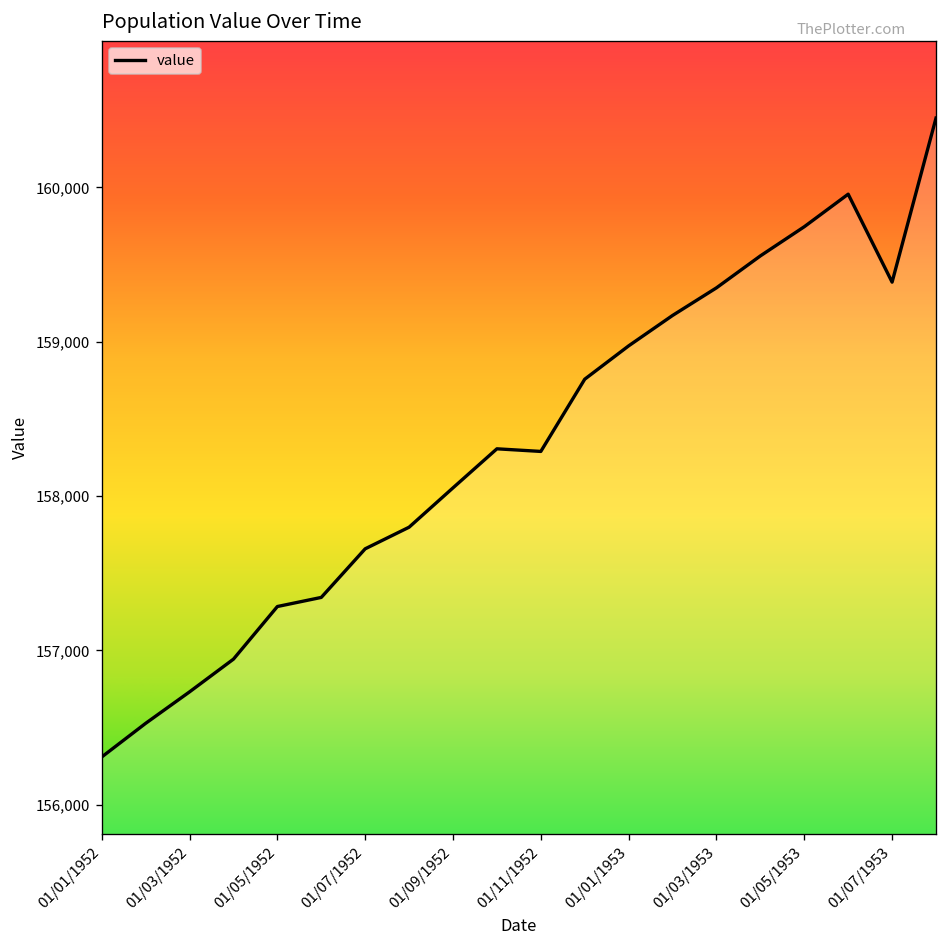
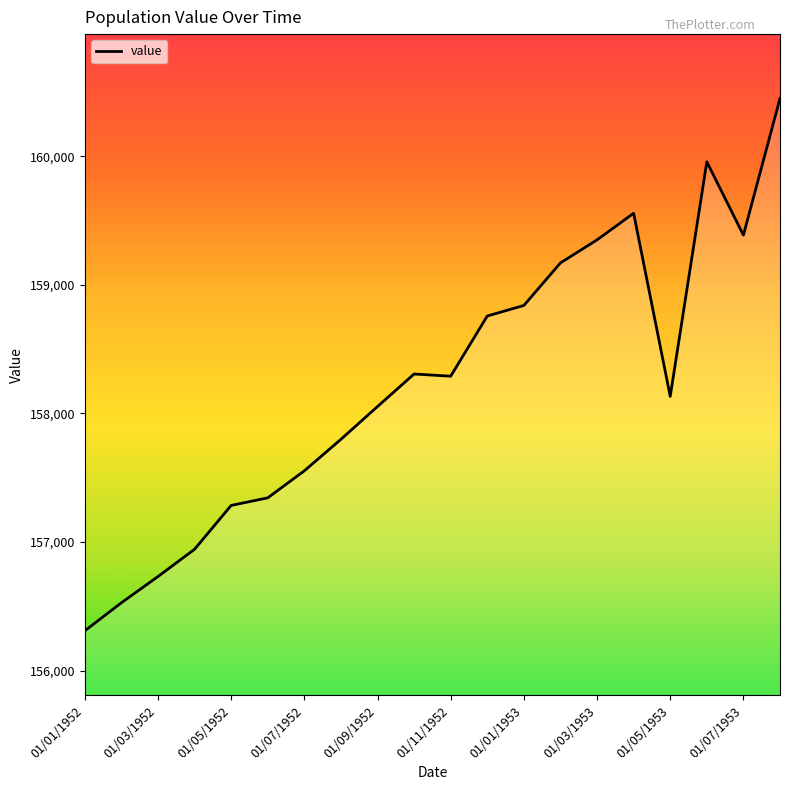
01/07/1952: 157,660 -> 157,550
01/01/1953: 158,970 -> 158,840
01/05/1953: 159,750 -> 158,130
